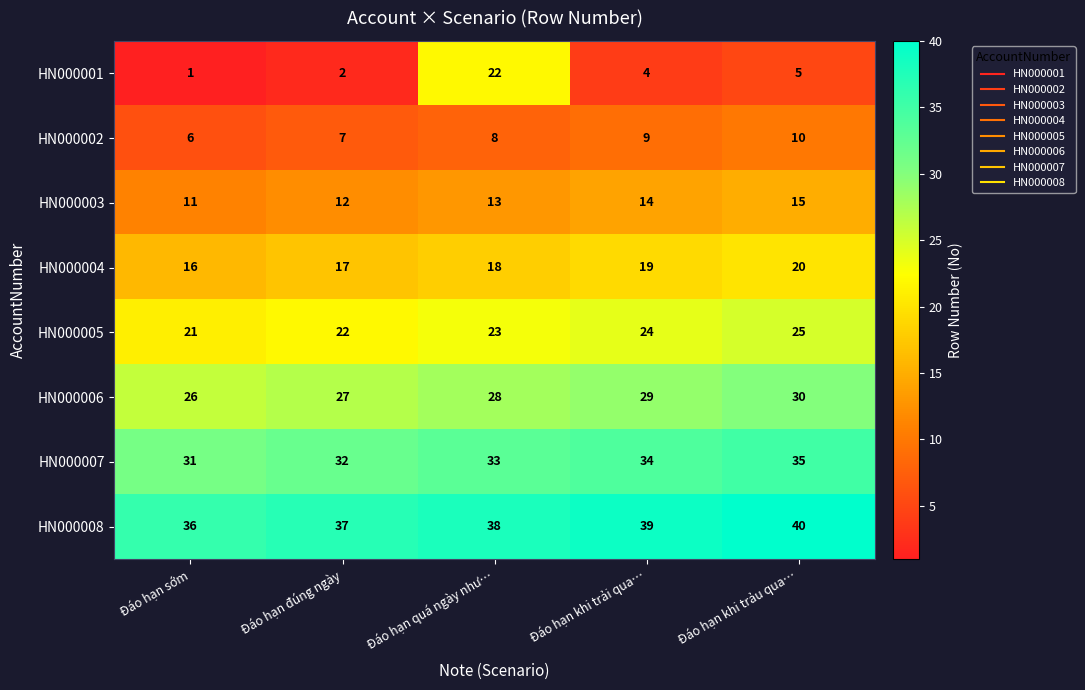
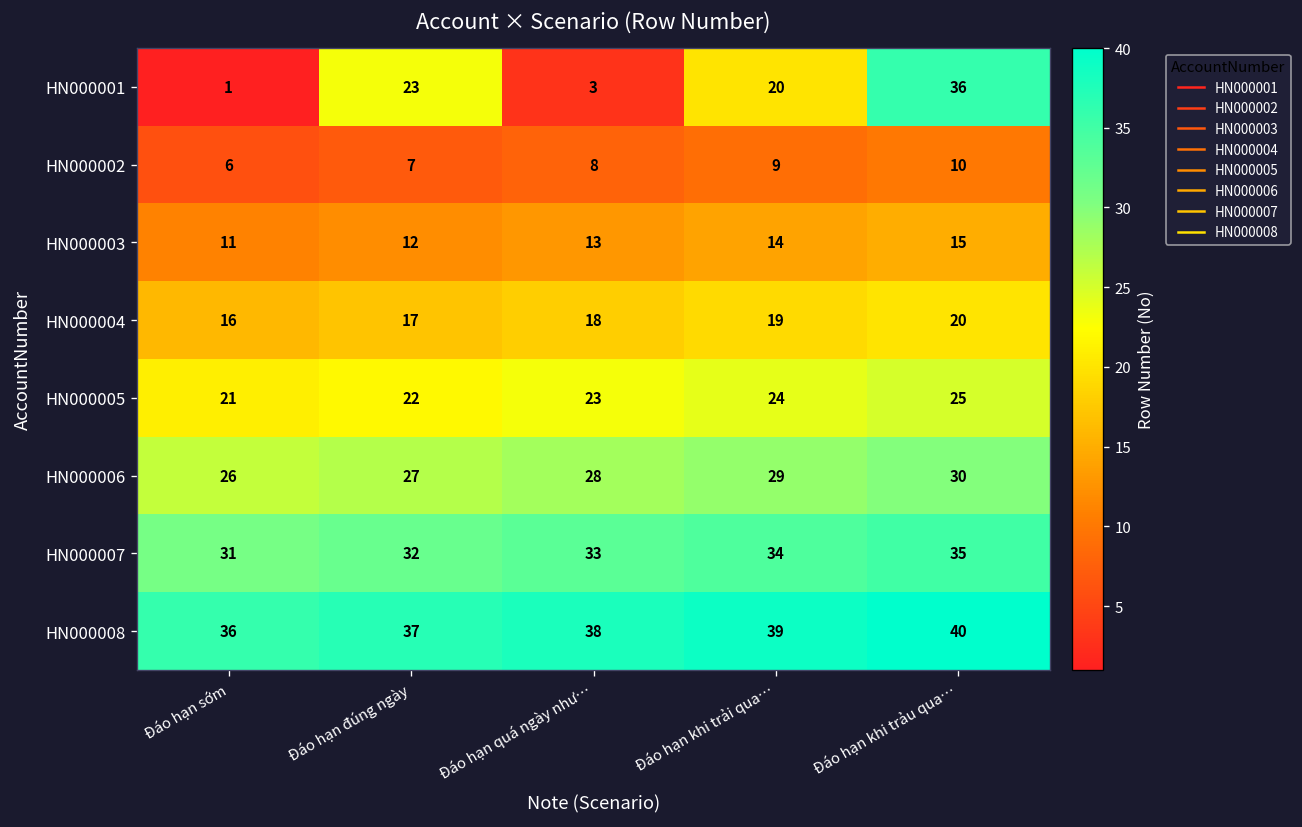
HN000001, Đáo hạn đúng ngày: 2 -> 23
HN000001, Đáo hạn quá ngày như…: 22 -> 3
HN000001, Đáo hạn khi trải qua…: 4 -> 20
HN000001, Đáo hạn khi trảu qua…: 5 -> 36
